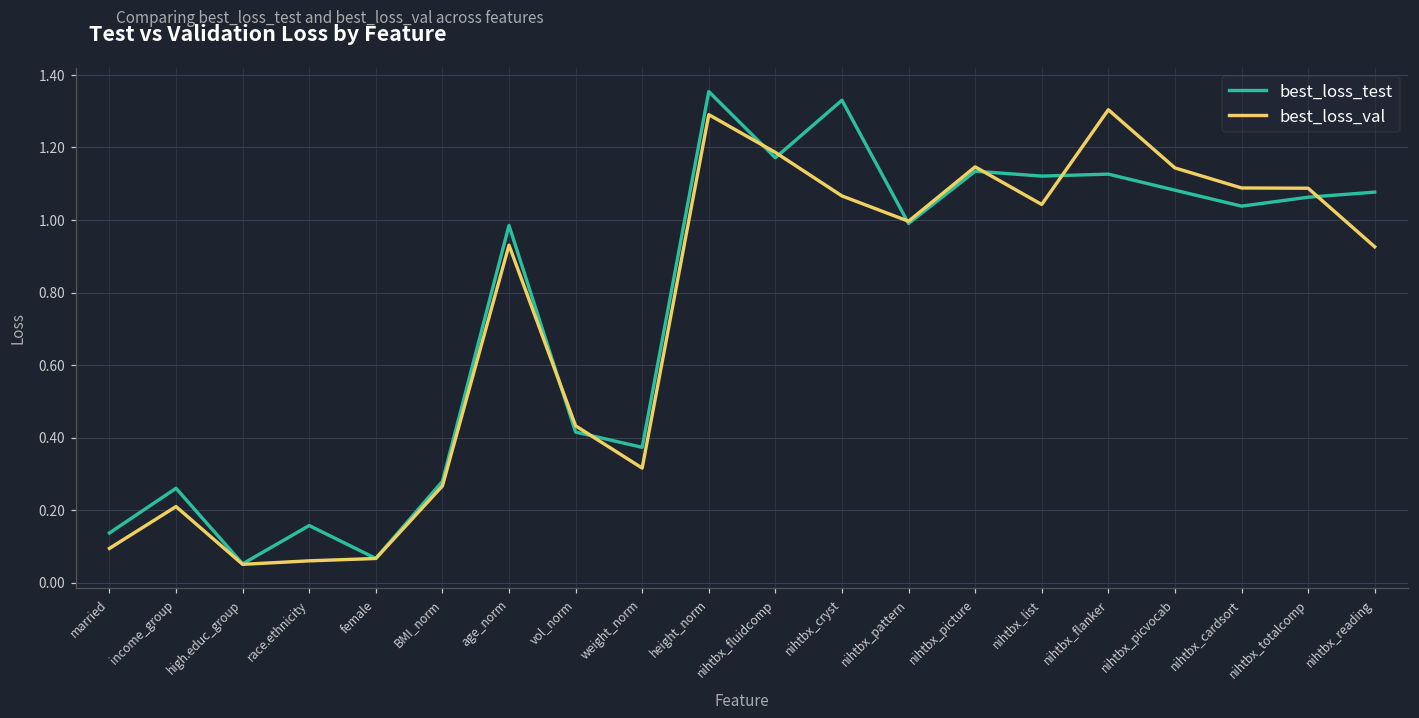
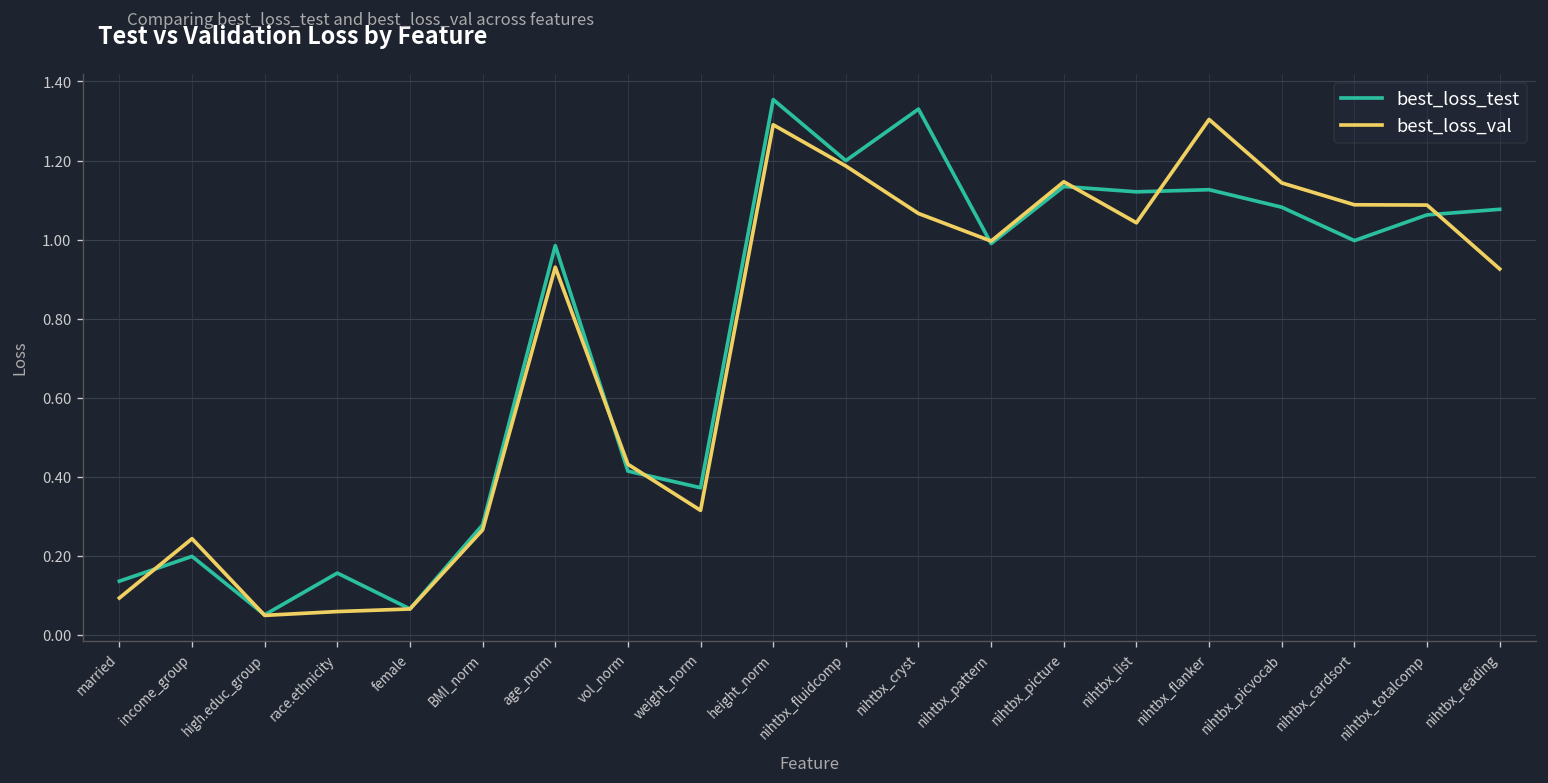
best_loss_test, income_group: 0.26 -> 0.20
best_loss_val, income_group: 0.21 -> 0.24
best_loss_test, nihtbx_fluidcomp: 1.17 -> 1.20
best_loss_test, nihtbx_cardsort: 1.04 -> 1.00
